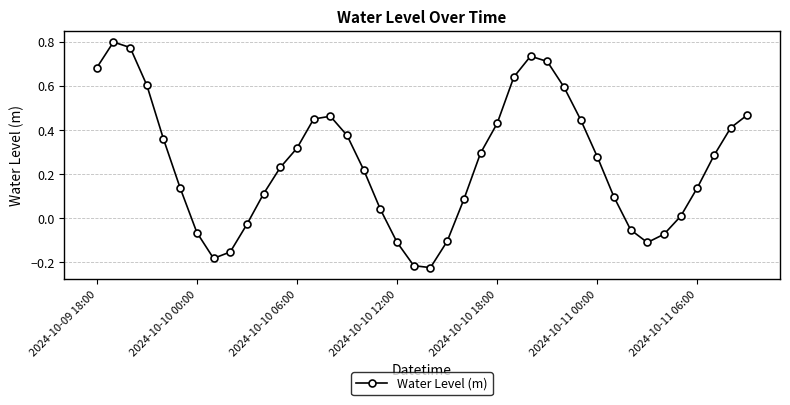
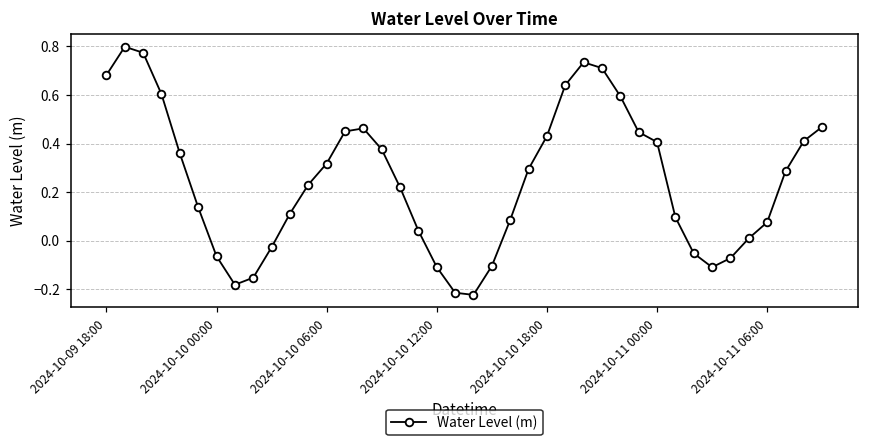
2024-10-11 00:00: 0.28 -> 0.41
2024-10-11 06:00: 0.14 -> 0.08
